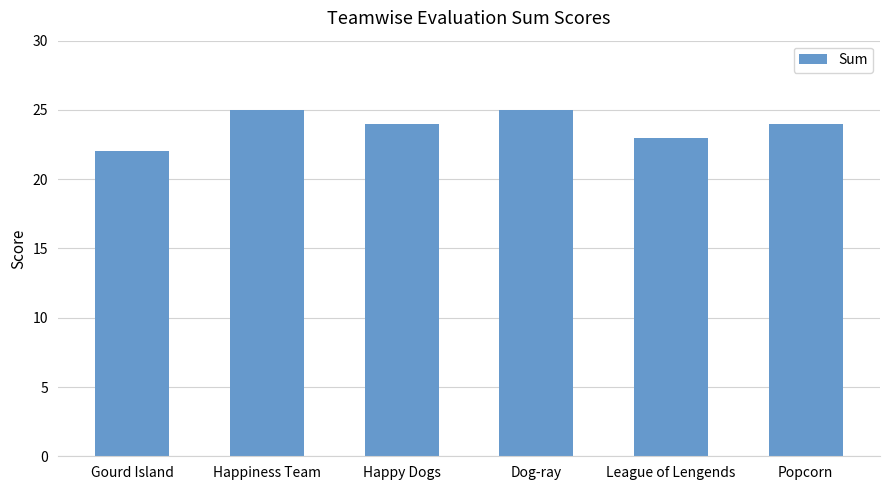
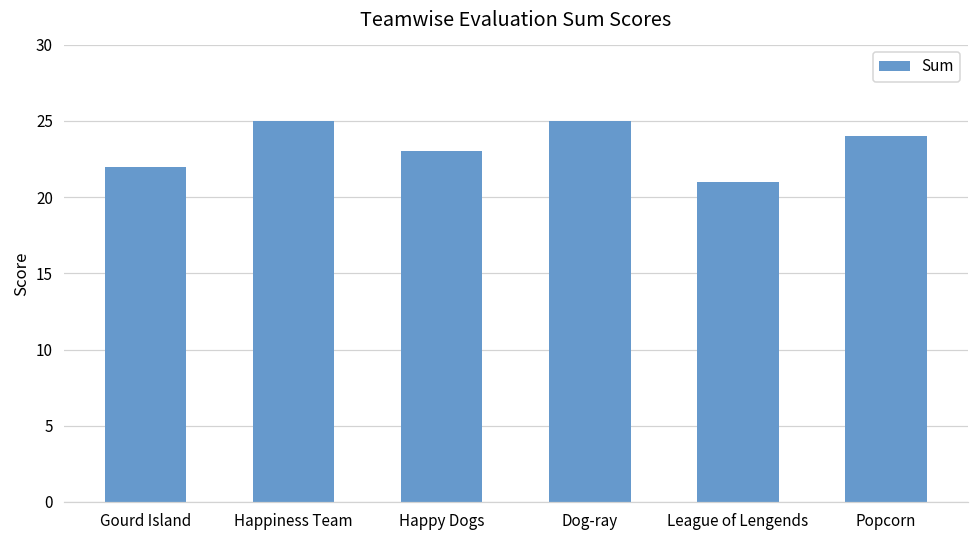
Happy Dogs: 24 -> 23
League of Lengends: 23 -> 21
